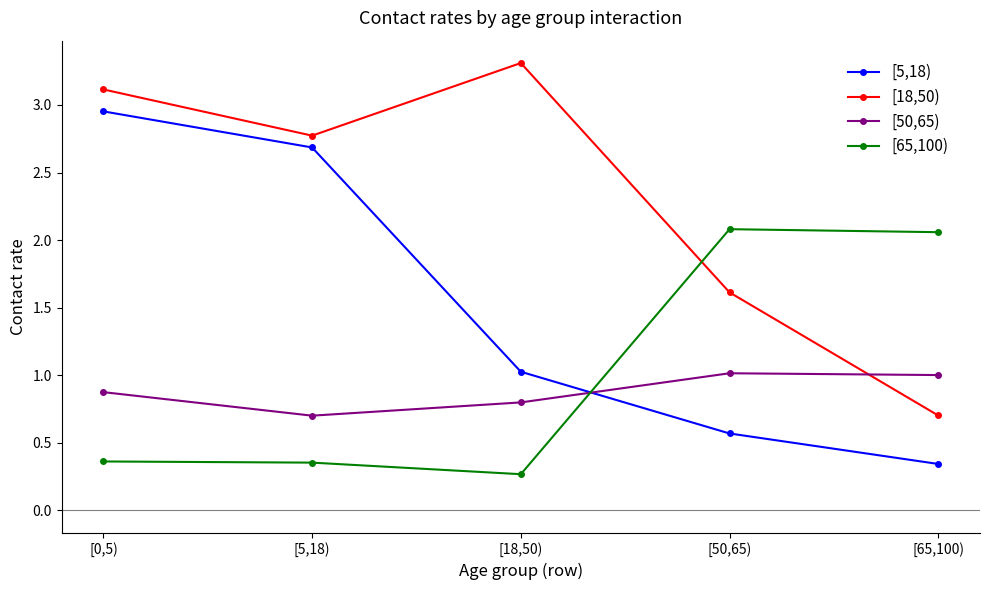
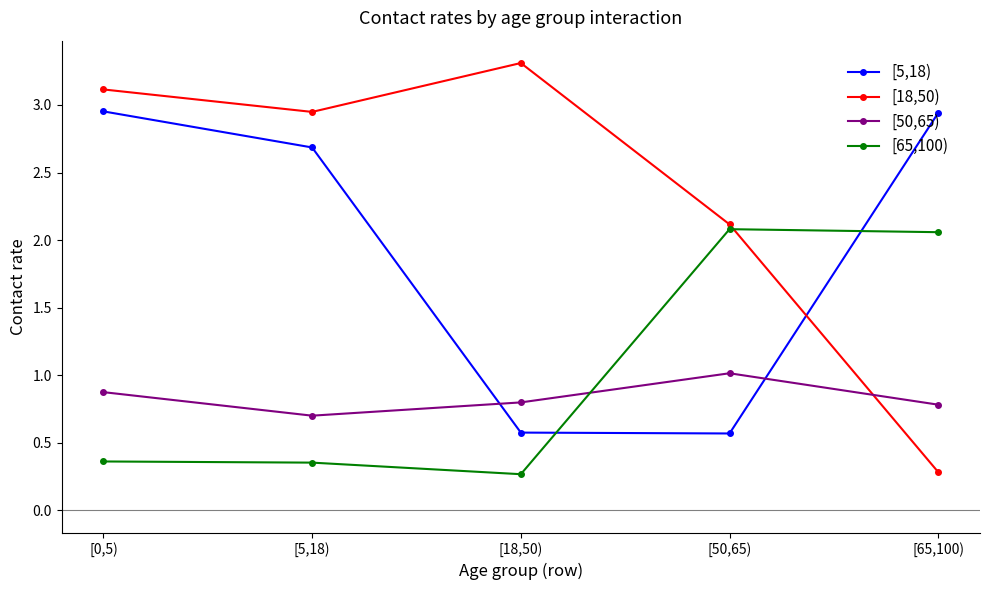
[18,50), [5,18): 2.77 -> 2.95
[5,18), [18,50): 1.03 -> 0.57
[18,50), [50,65): 1.61 -> 2.12
[5,18), [65,100): 0.34 -> 2.94
[18,50), [65,100): 0.70 -> 0.28
[50,65), [65,100): 1.00 -> 0.78
